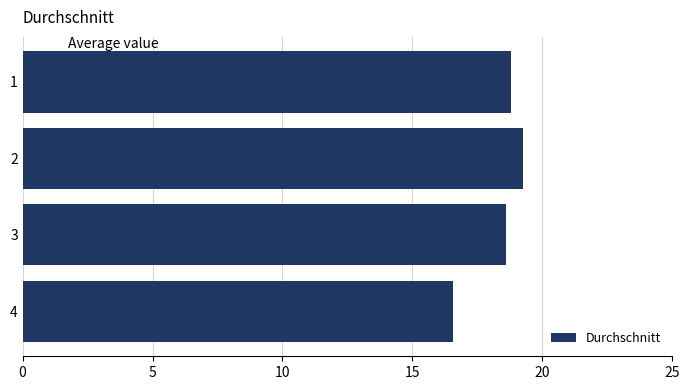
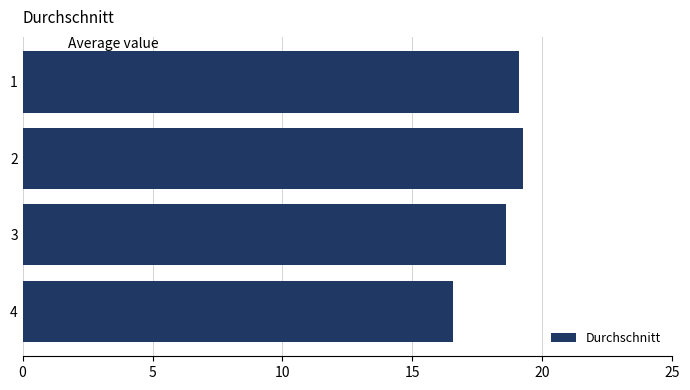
1: 18.8 -> 19.1
